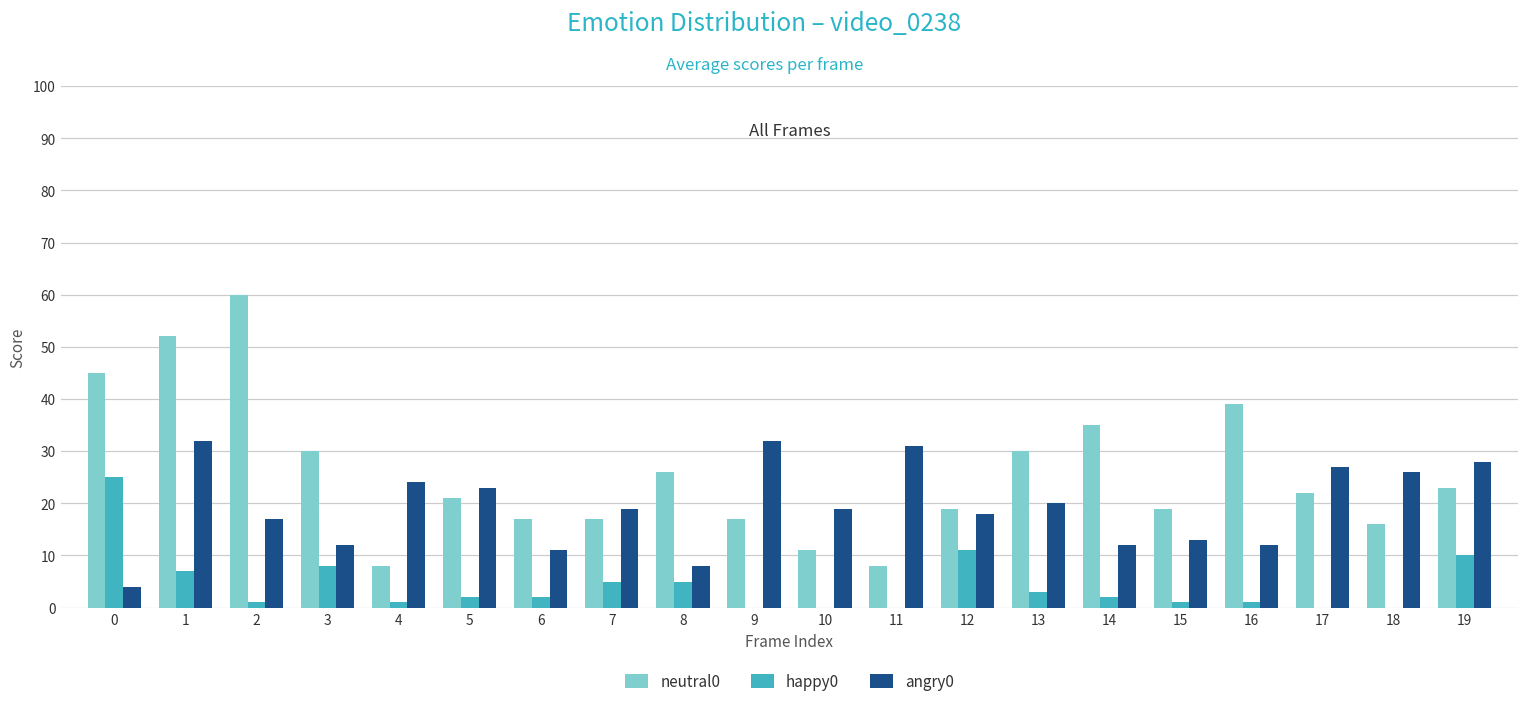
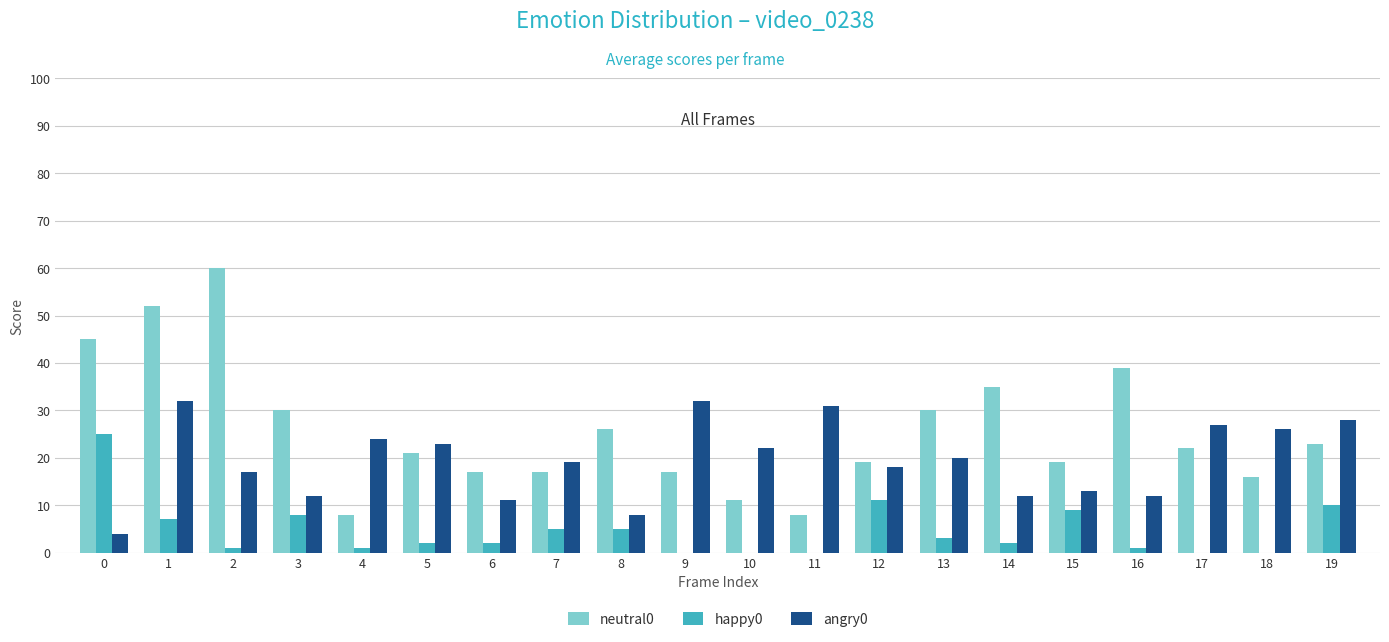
angry0, 10: 19 -> 22
happy0, 15: 1 -> 9
